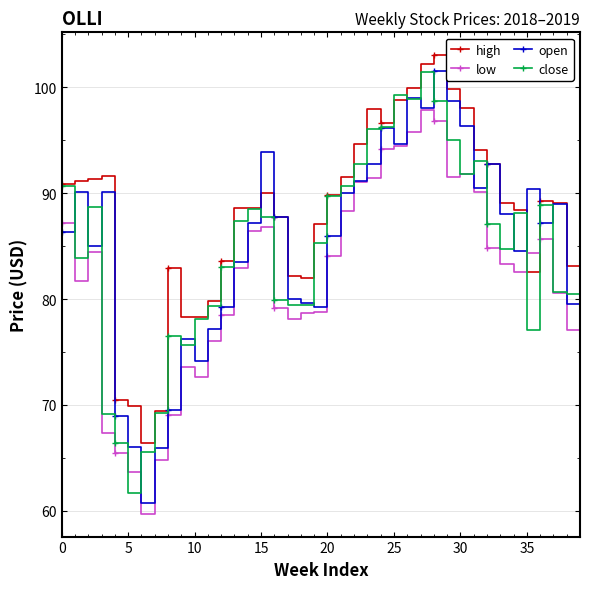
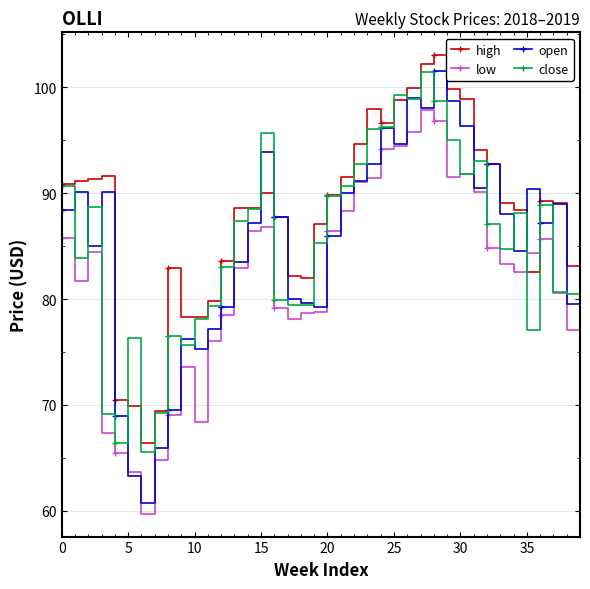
low, 0: 87.2 -> 85.7
open, 0: 86.3 -> 88.5
open, 5: 66.0 -> 63.3
close, 5: 61.6 -> 76.3
low, 10: 72.6 -> 68.4
open, 10: 74.1 -> 75.3
close, 15: 87.7 -> 95.7
low, 20: 84.0 -> 86.4
high, 30: 98.0 -> 98.9
